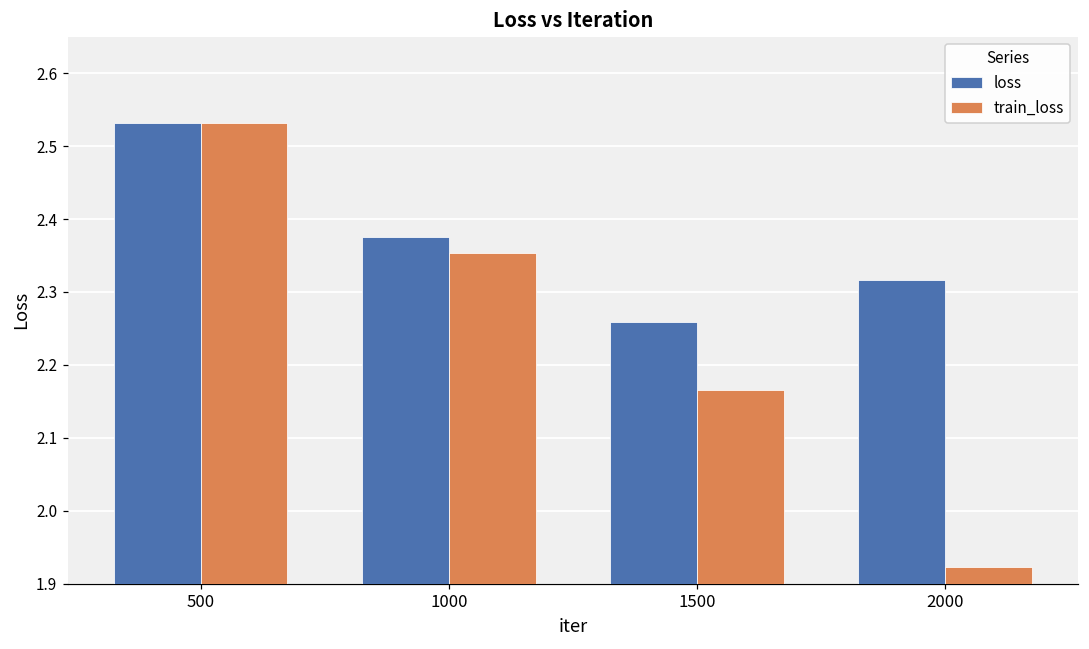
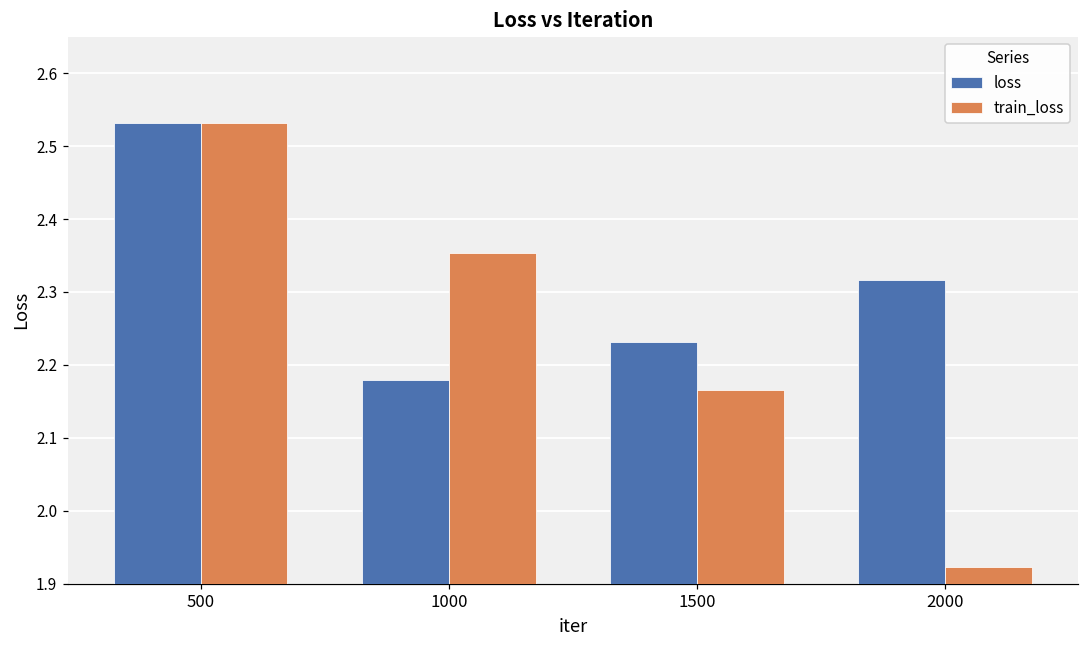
loss, 1000: 2.38 -> 2.18
loss, 1500: 2.26 -> 2.23
